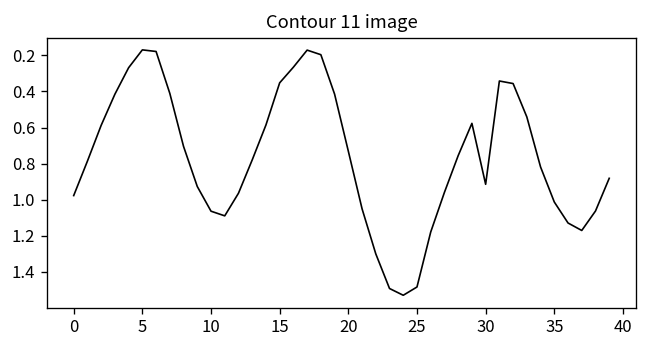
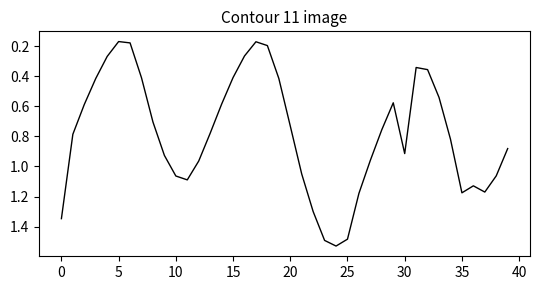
0: 0.98 -> 1.35
15: 0.35 -> 0.41
35: 1.01 -> 1.18
